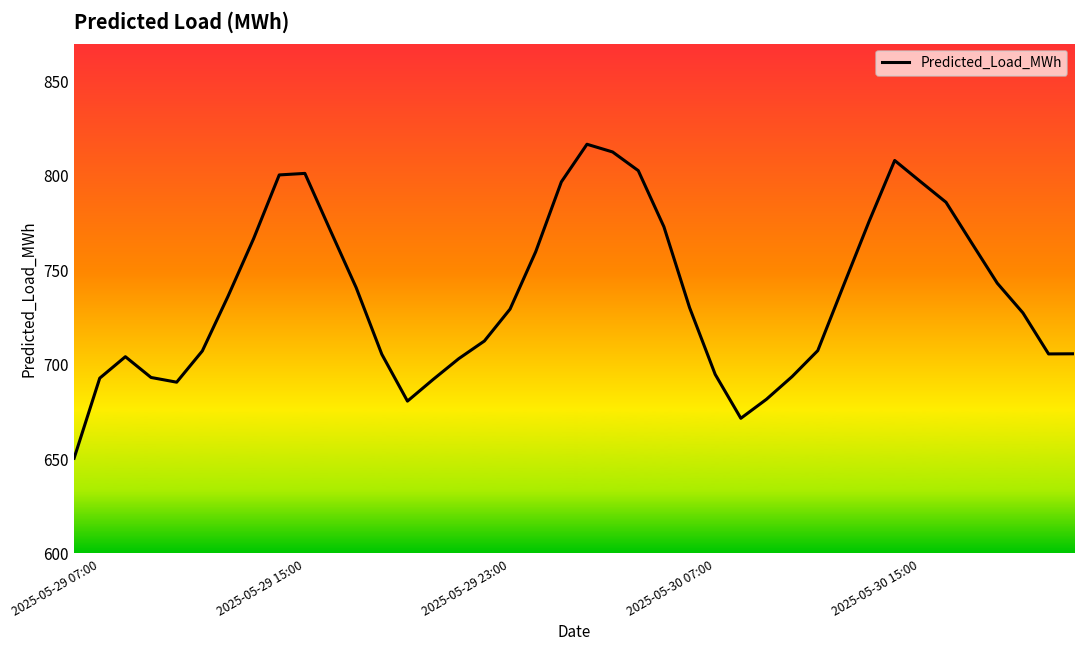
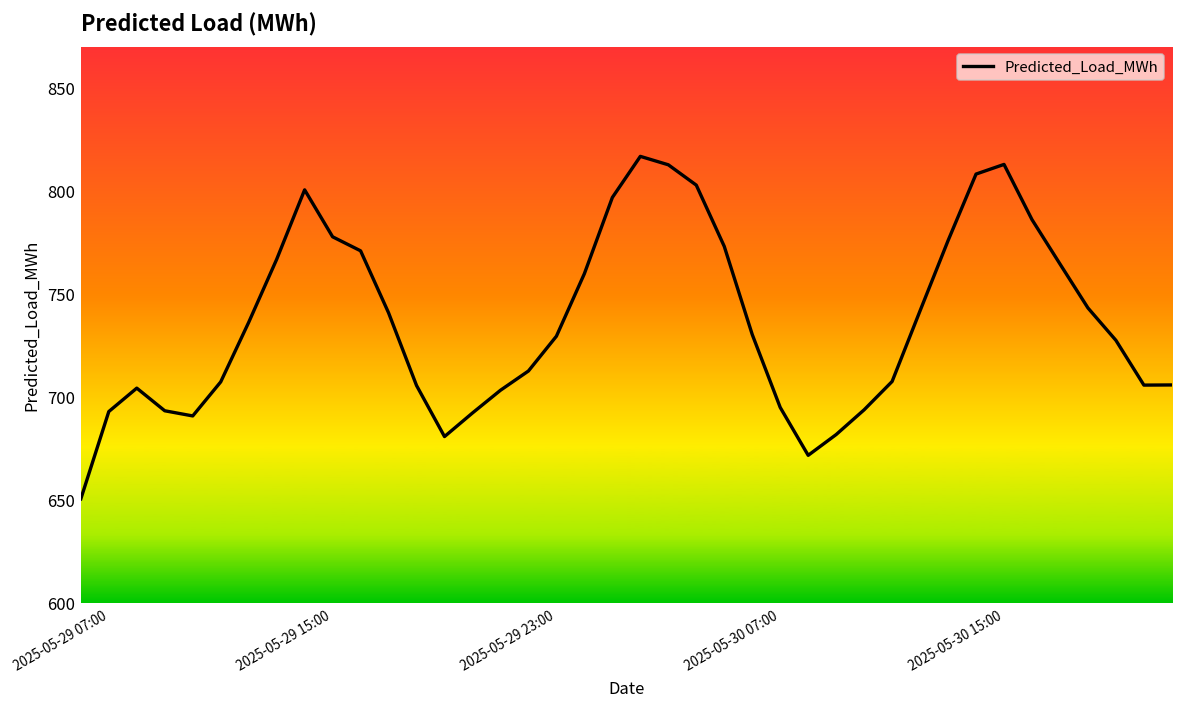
2025-05-29 15:00: 801 -> 778
2025-05-30 15:00: 797 -> 813
